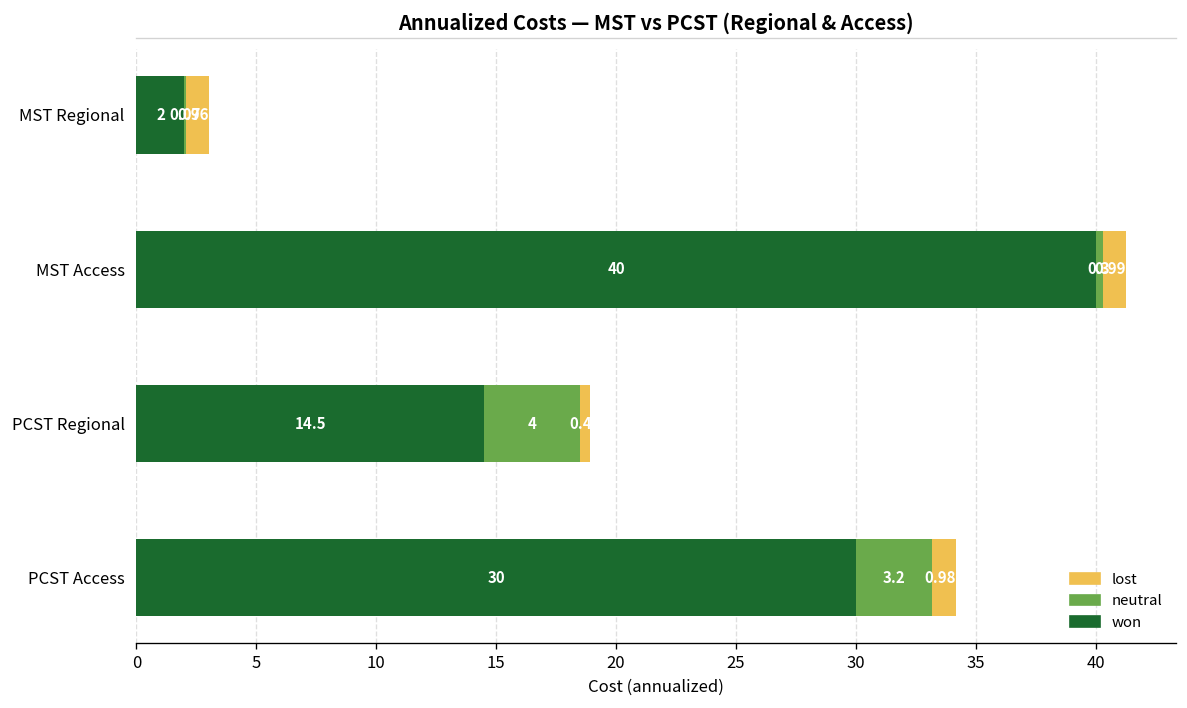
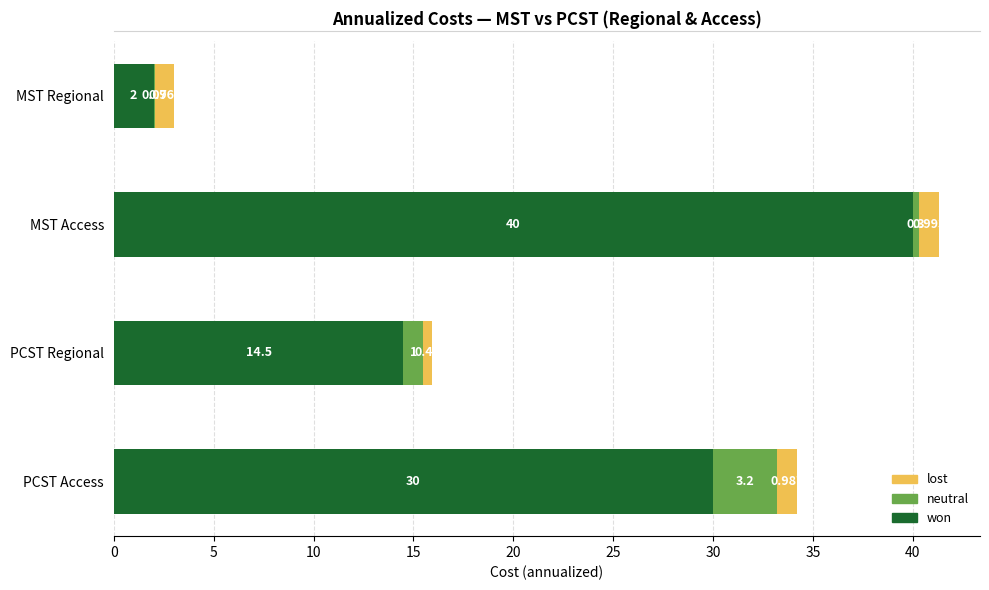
neutral, PCST Regional: 4 -> 1
